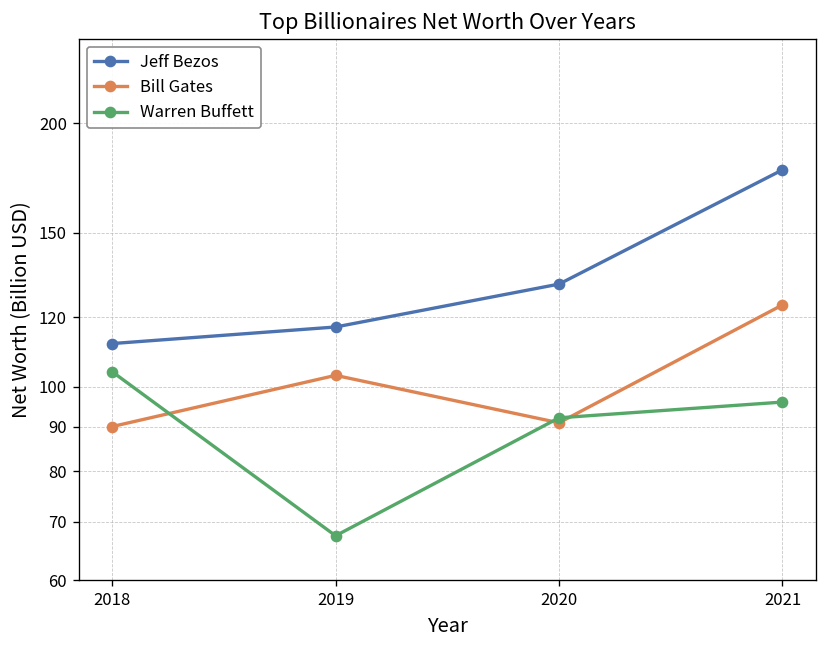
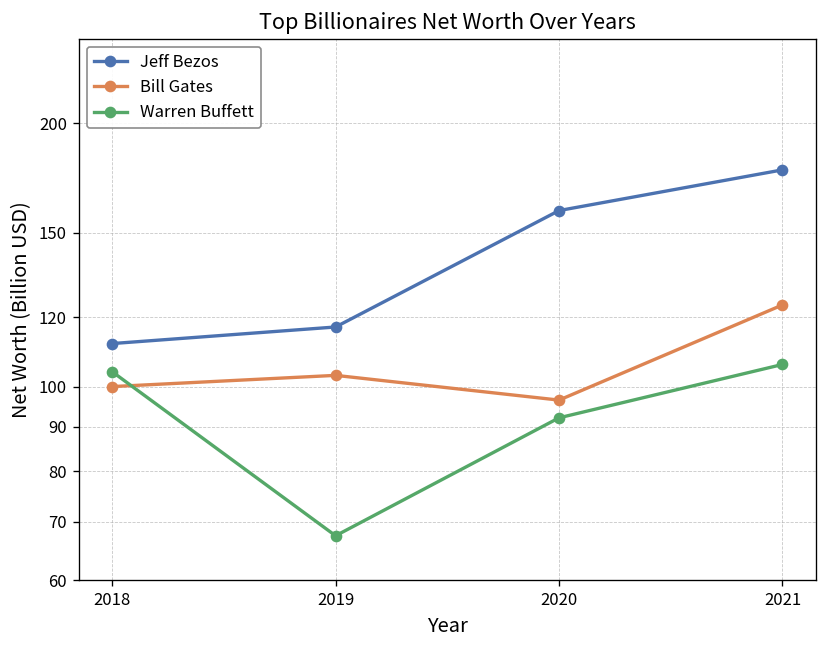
Bill Gates, 2018: 90 -> 100
Jeff Bezos, 2020: 131 -> 159
Bill Gates, 2020: 91 -> 97
Warren Buffett, 2021: 96 -> 106
